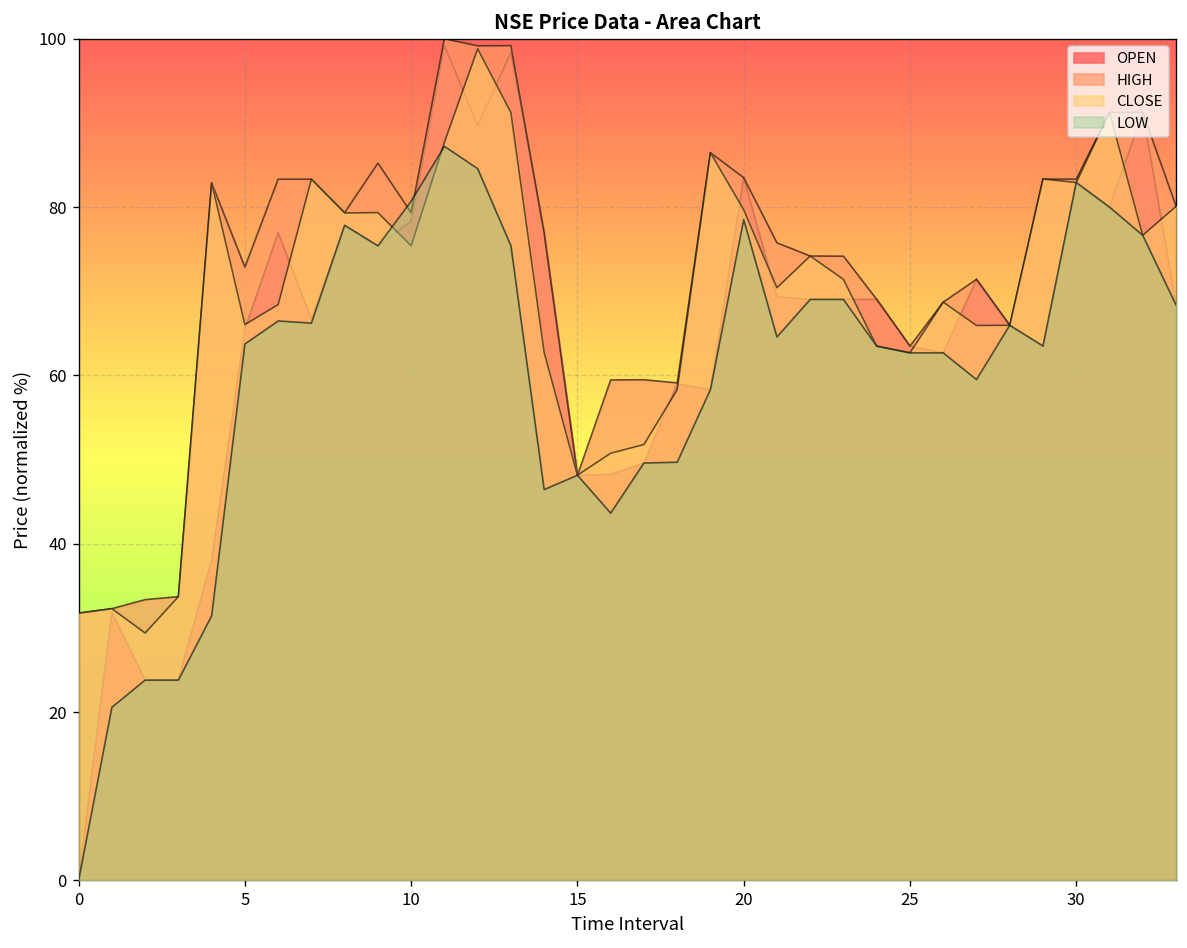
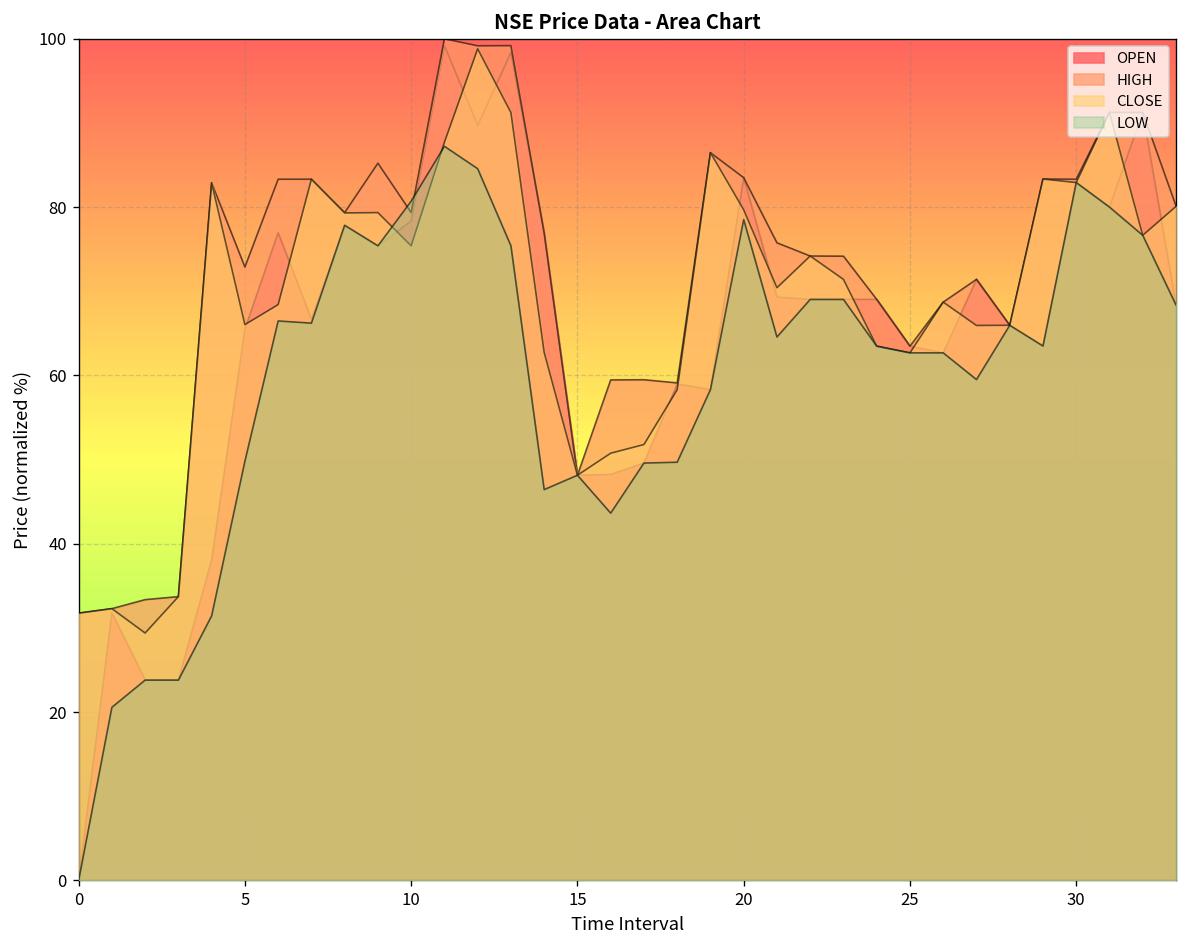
LOW, 5: 64 -> 50
